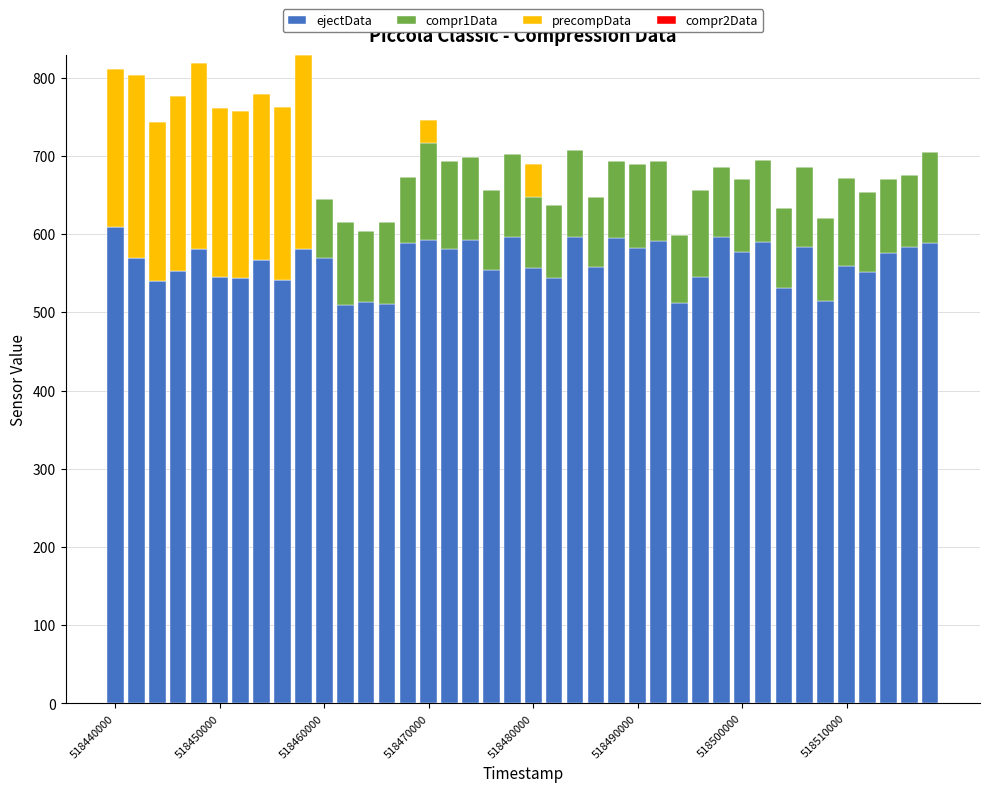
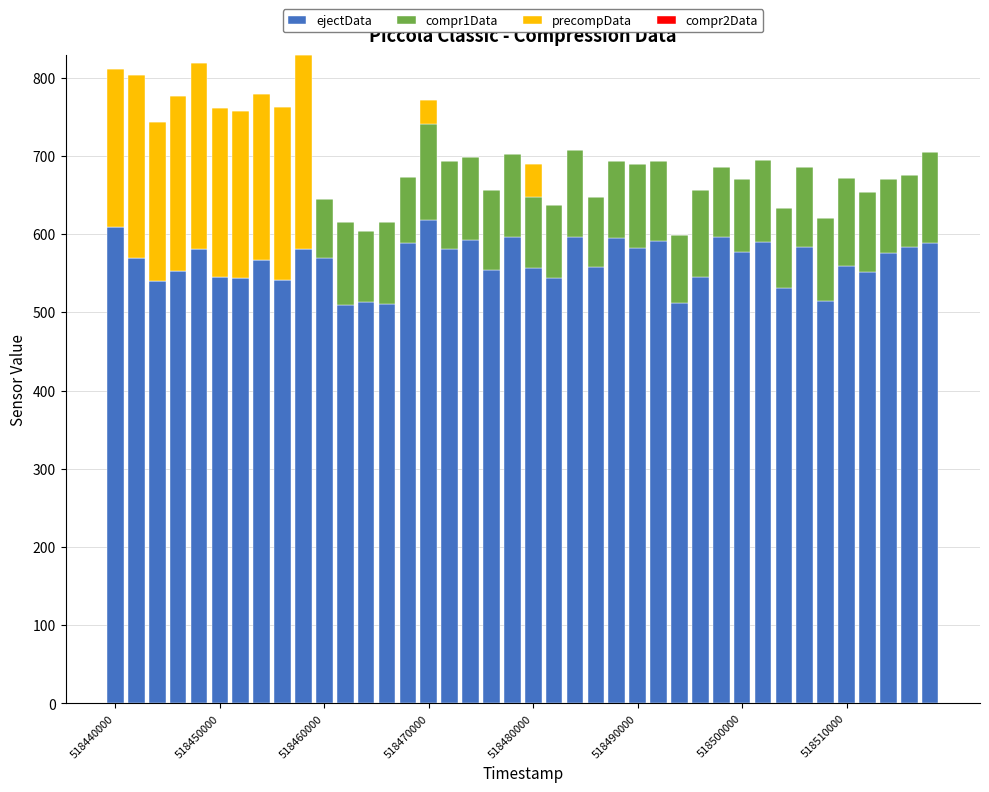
ejectData, 518470000: 590 -> 620
